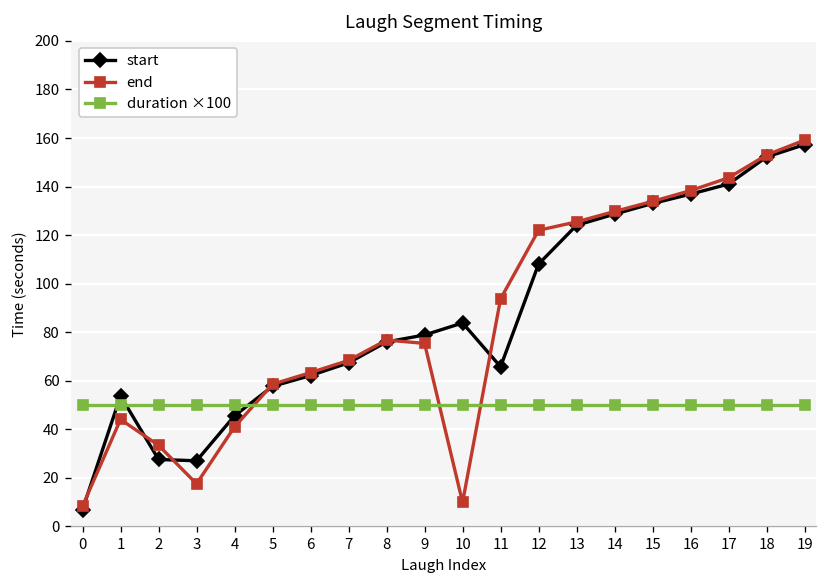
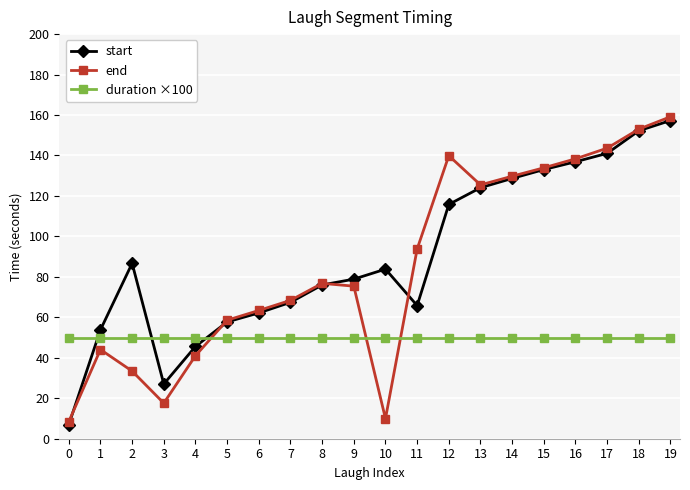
start, 2: 28 -> 87
start, 12: 108 -> 116
end, 12: 122 -> 140
